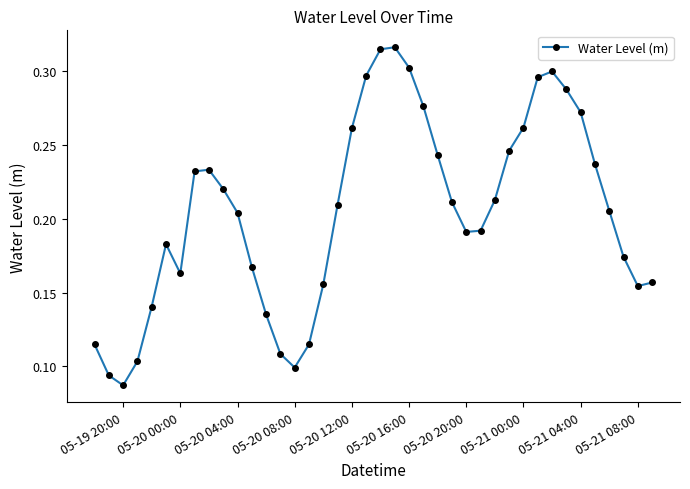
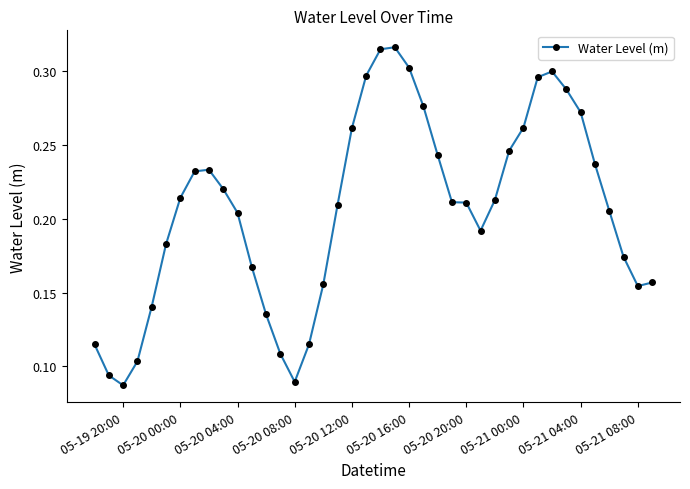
05-20 00:00: 0.163 -> 0.214
05-20 08:00: 0.099 -> 0.090
05-20 20:00: 0.191 -> 0.211
